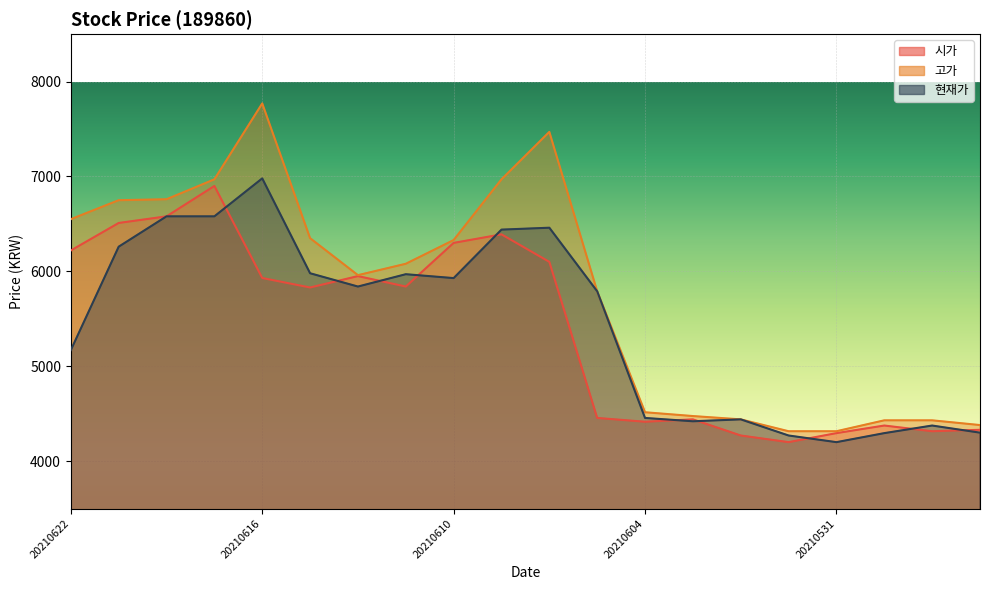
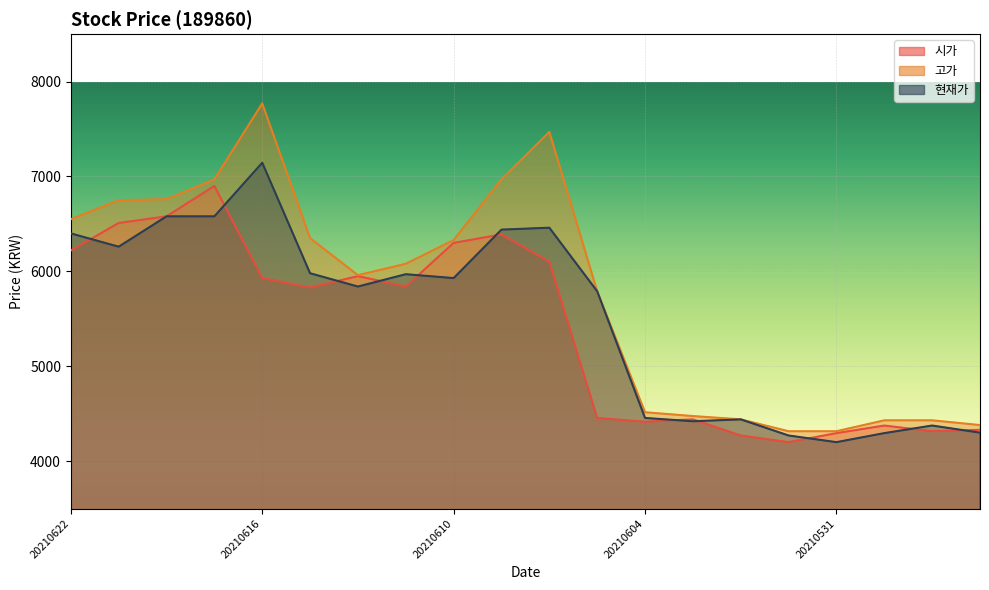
현재가, 20210622: 5200 -> 6400
현재가, 20210616: 7000 -> 7100
